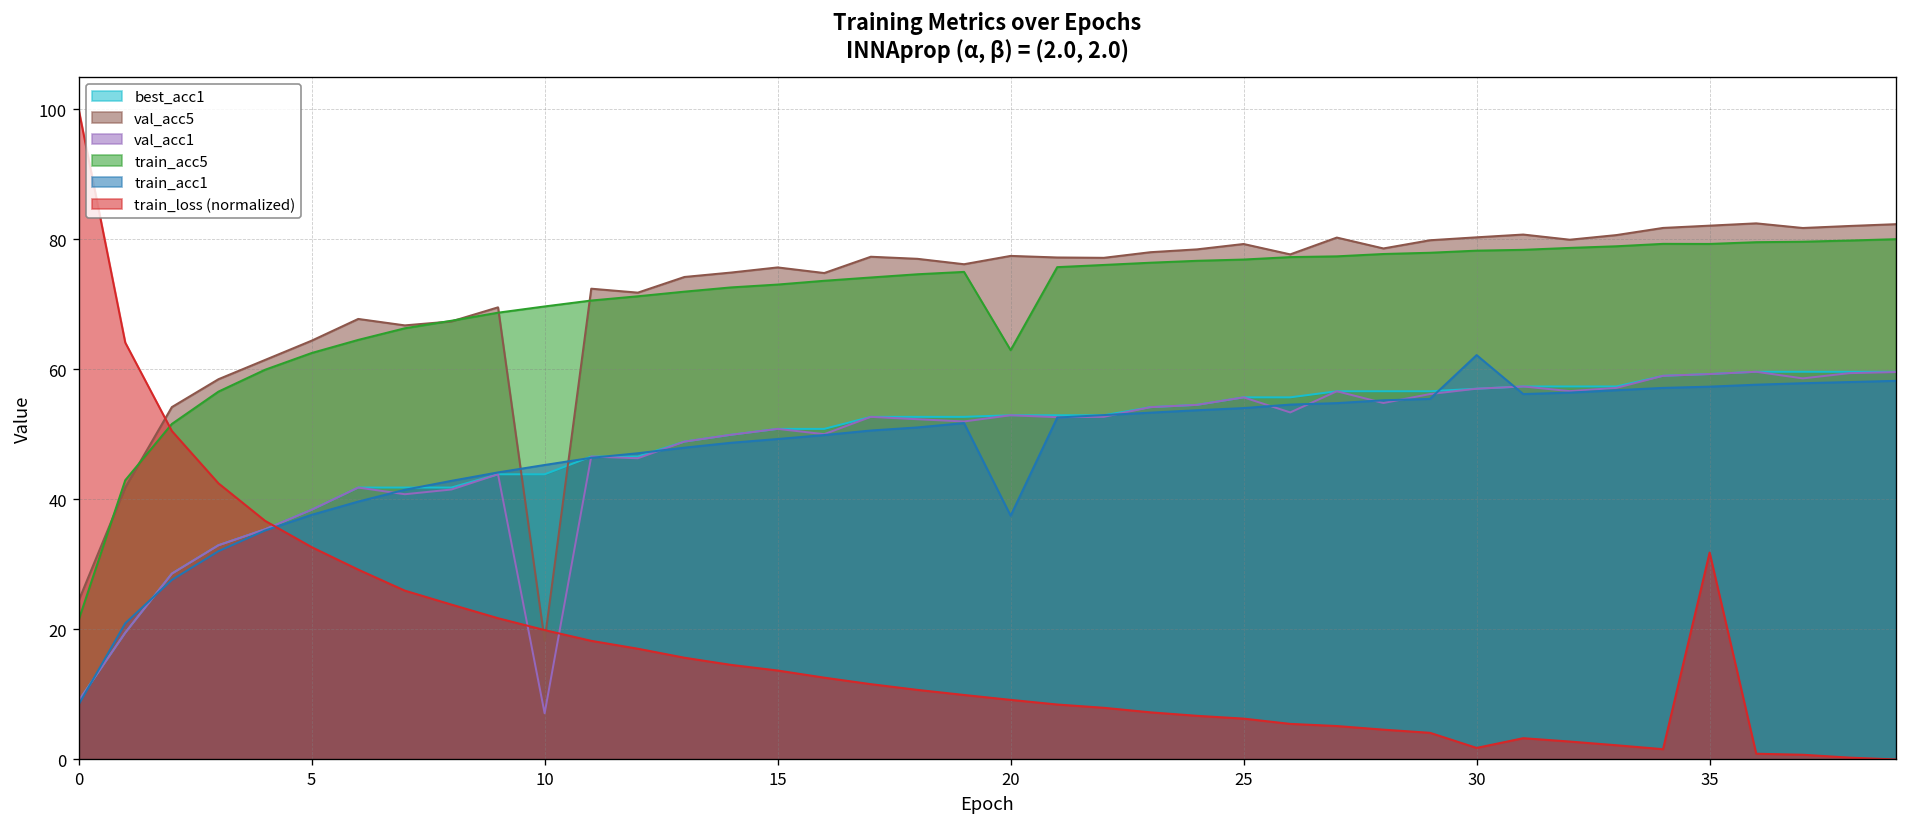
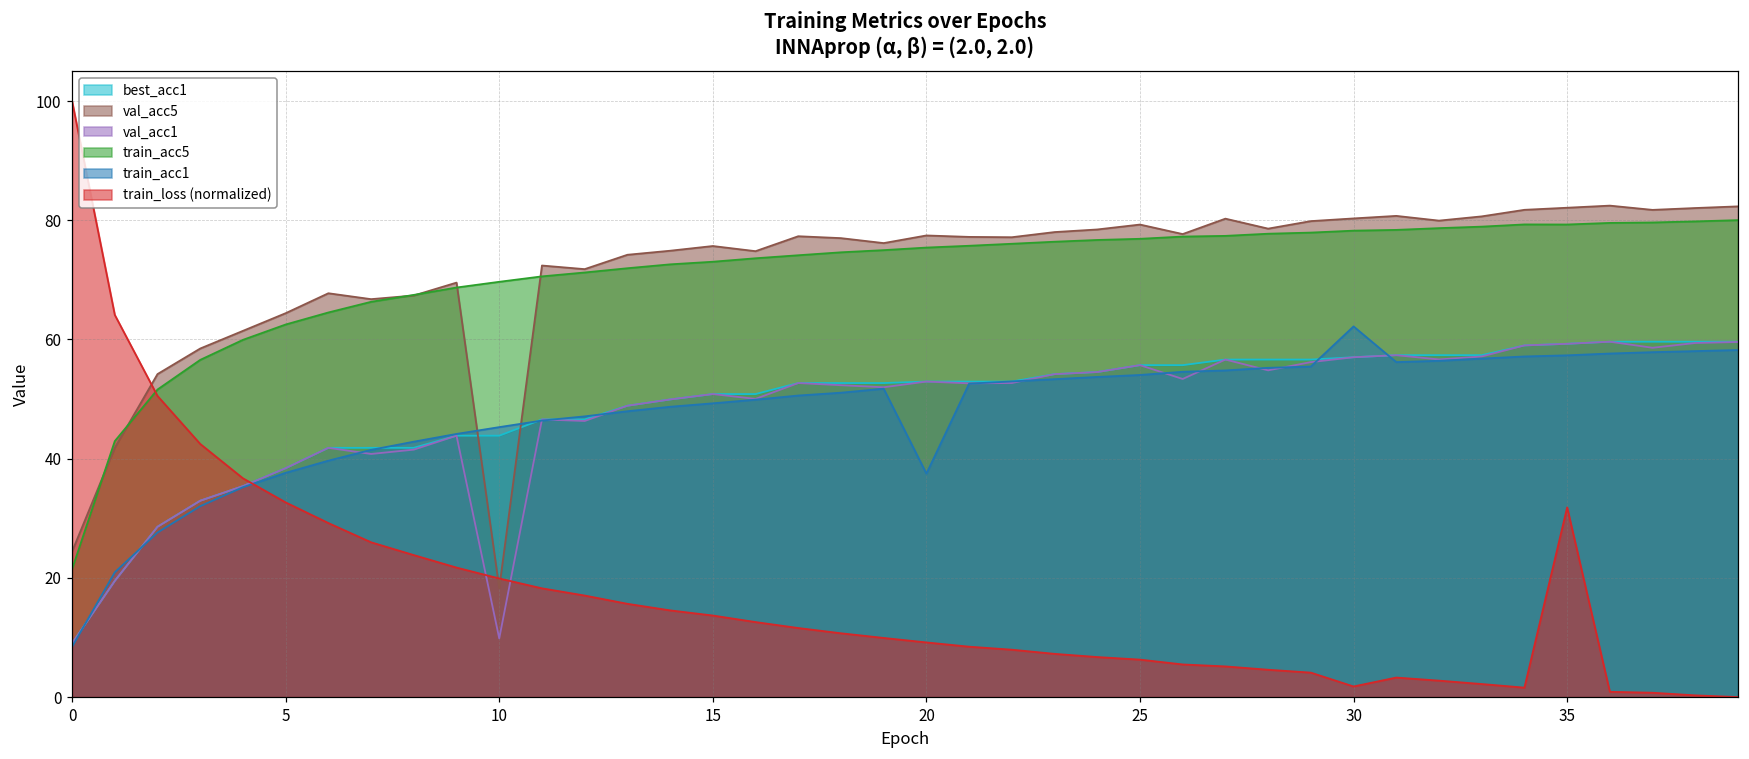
val_acc1, 10: 7 -> 10
train_acc5, 20: 63 -> 75
